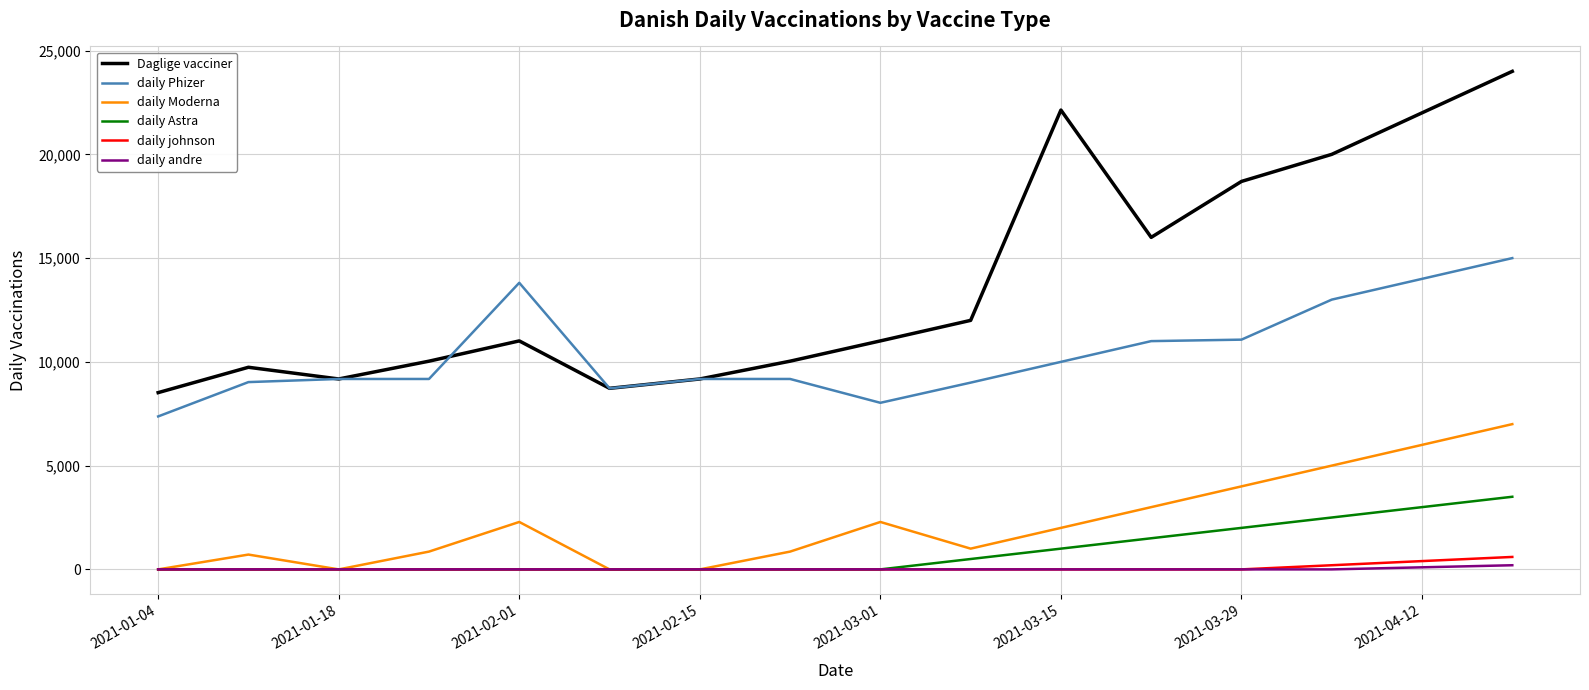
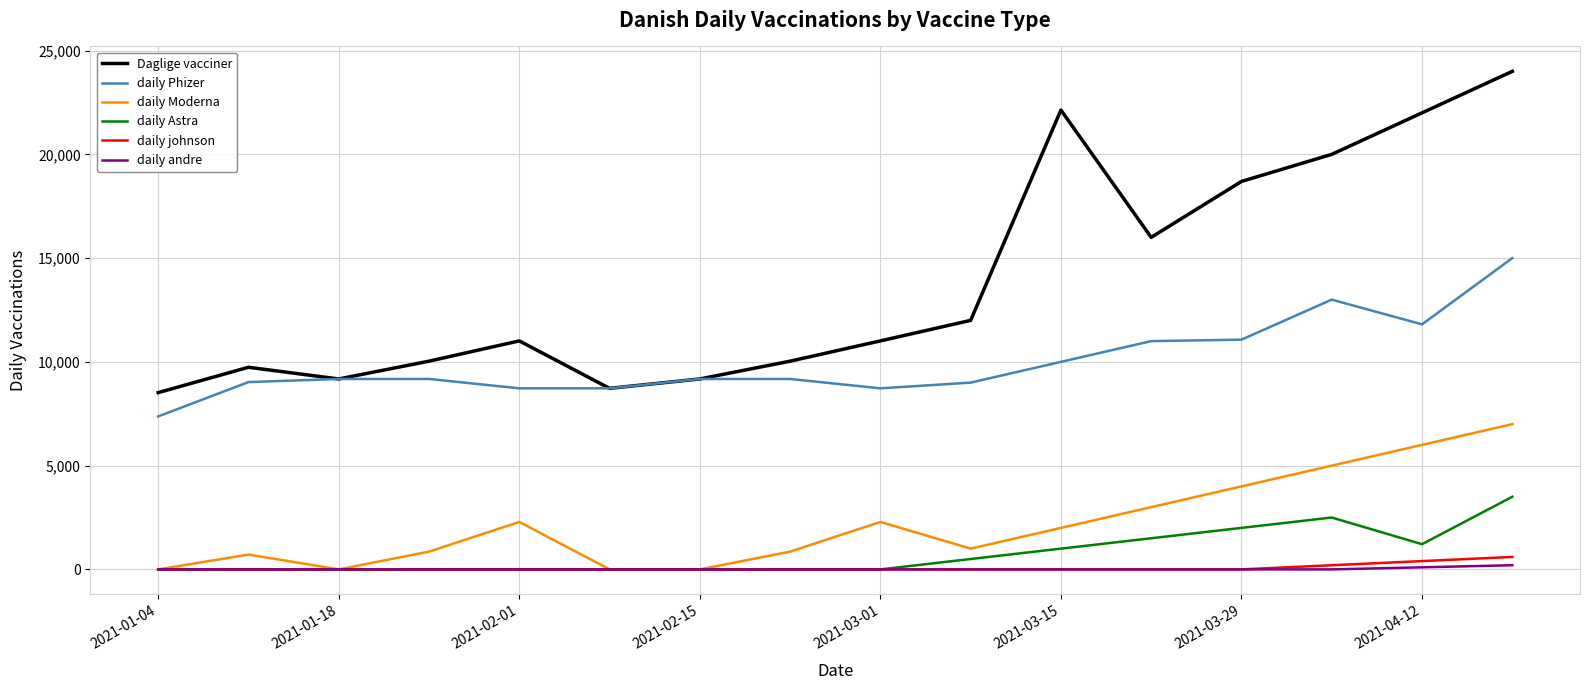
daily Phizer, 2021-02-01: 13,800 -> 8,700
daily Phizer, 2021-03-01: 8,000 -> 8,700
daily Phizer, 2021-04-12: 14,000 -> 11,800
daily Astra, 2021-04-12: 3,000 -> 1,200
